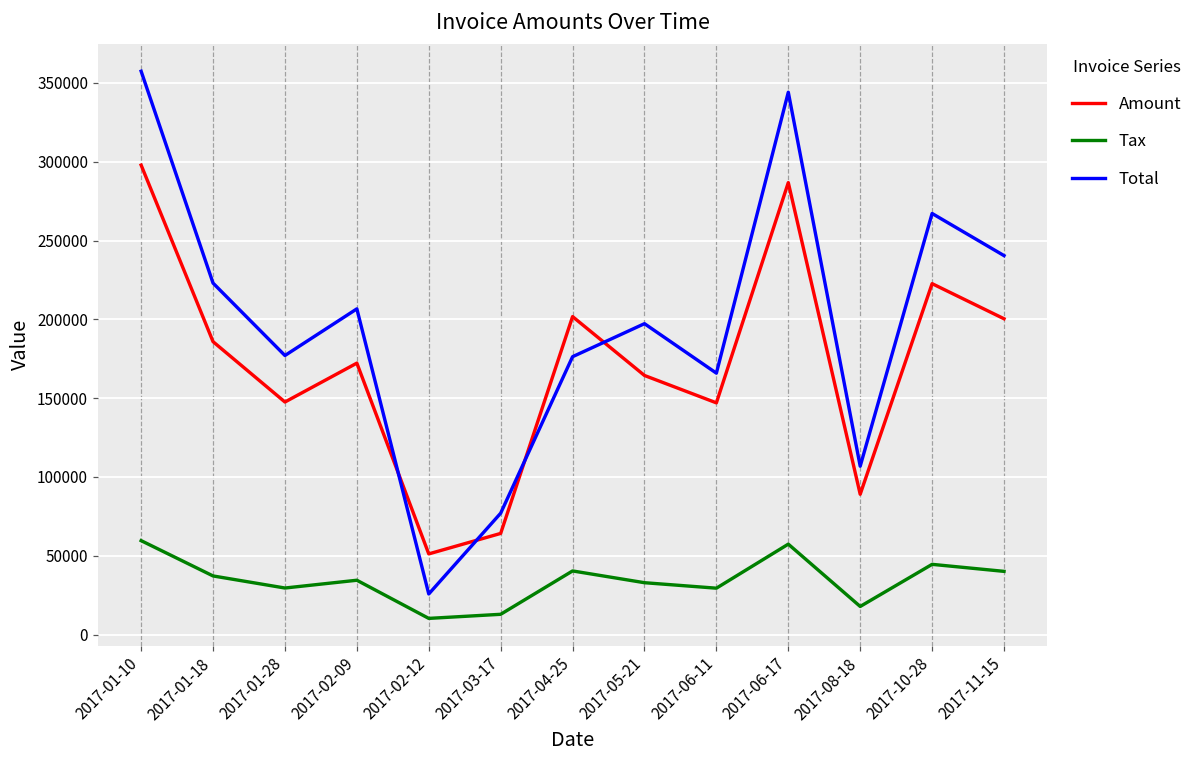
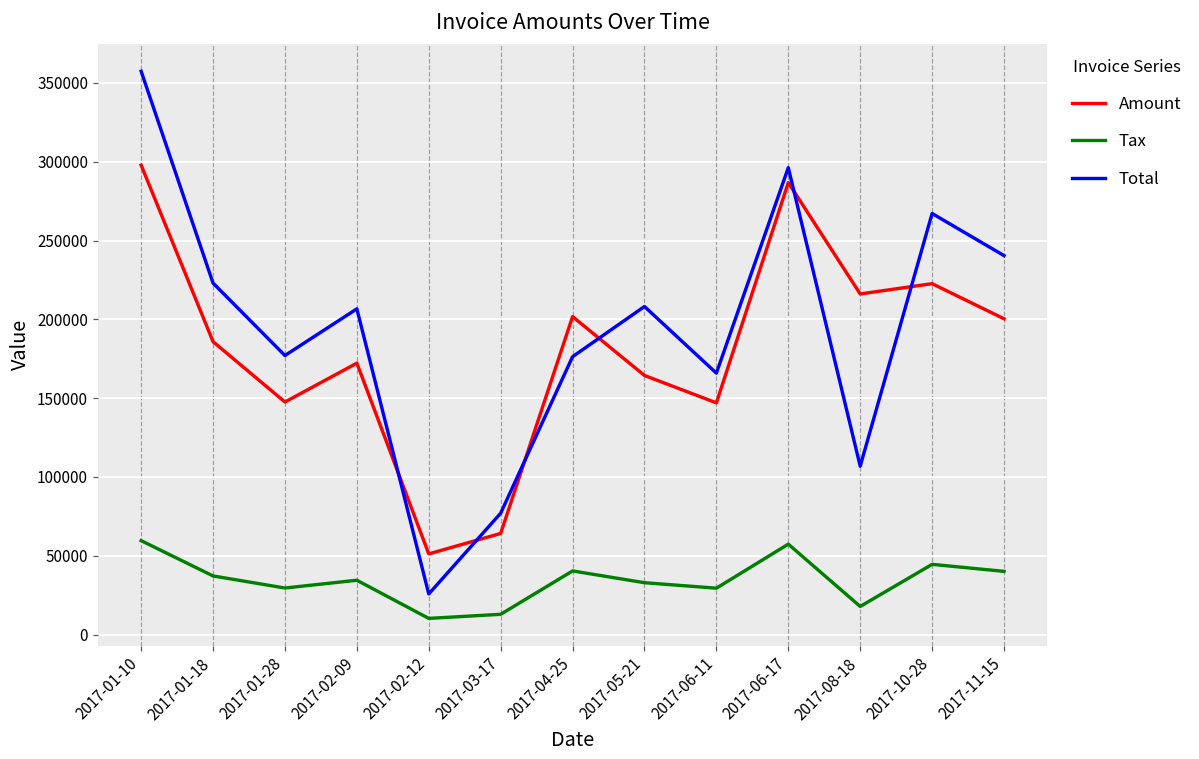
Total, 2017-05-21: 197000 -> 208000
Total, 2017-06-17: 344000 -> 296000
Amount, 2017-08-18: 89000 -> 216000
